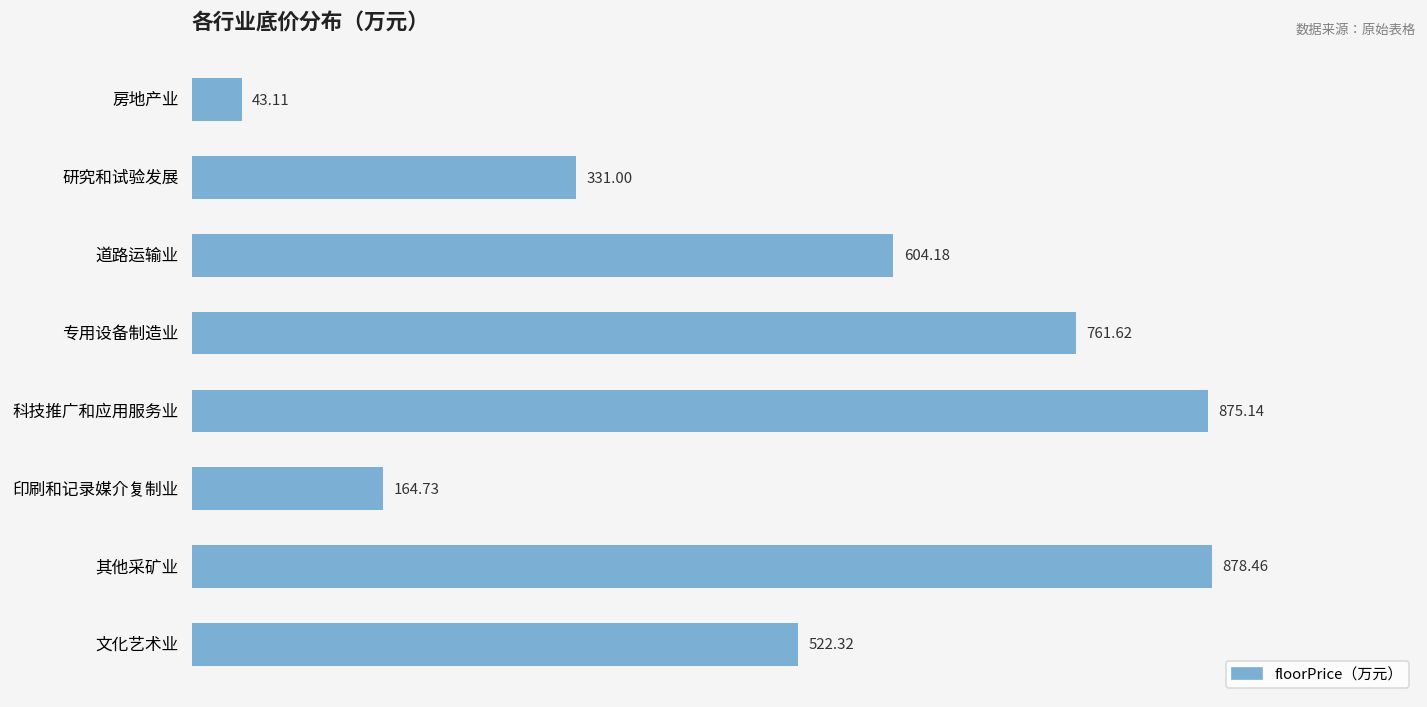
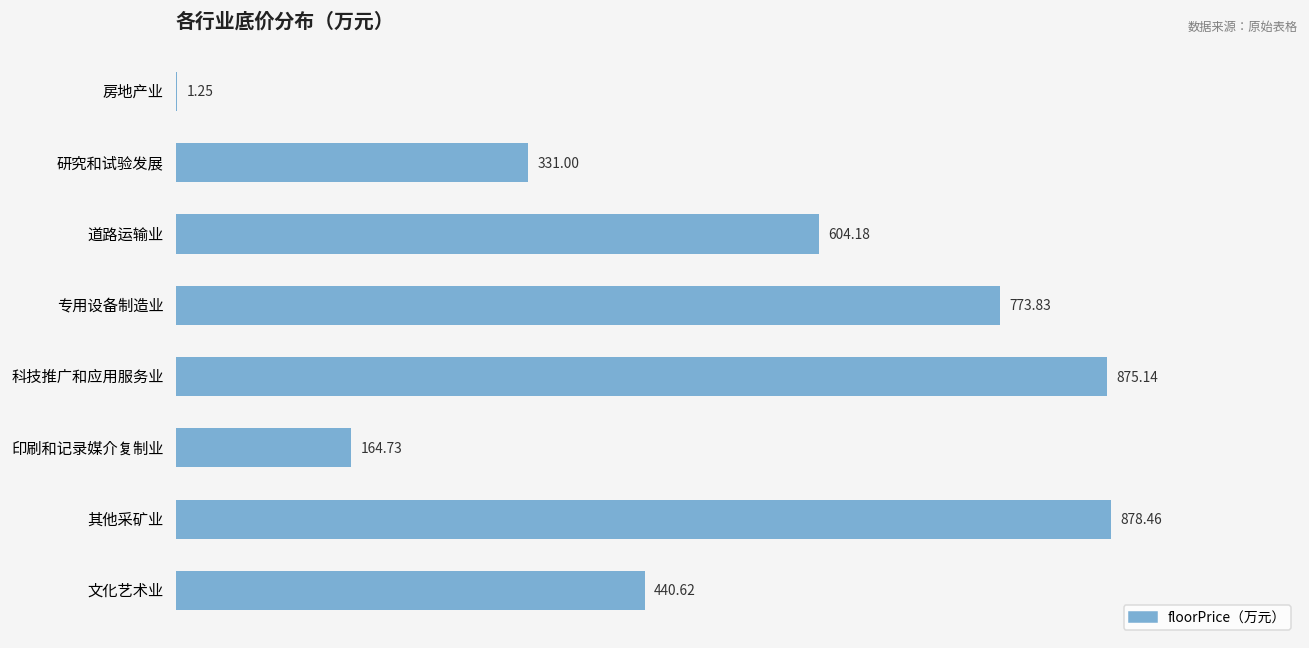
房地产业: 43.11 -> 1.25
专用设备制造业: 761.62 -> 773.83
文化艺术业: 522.32 -> 440.62
